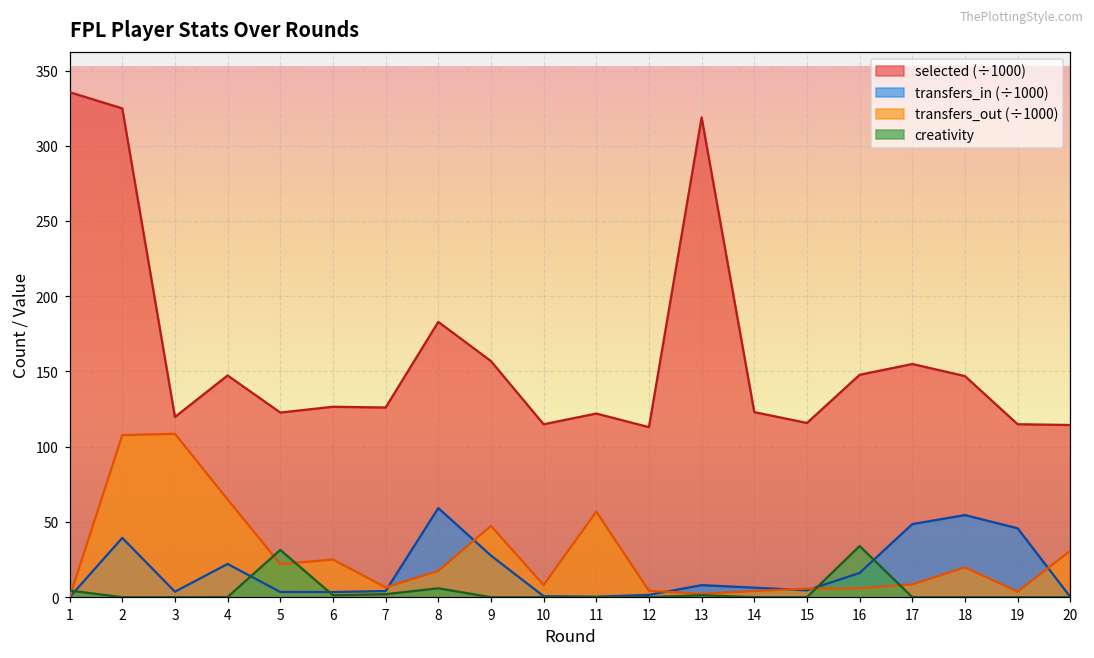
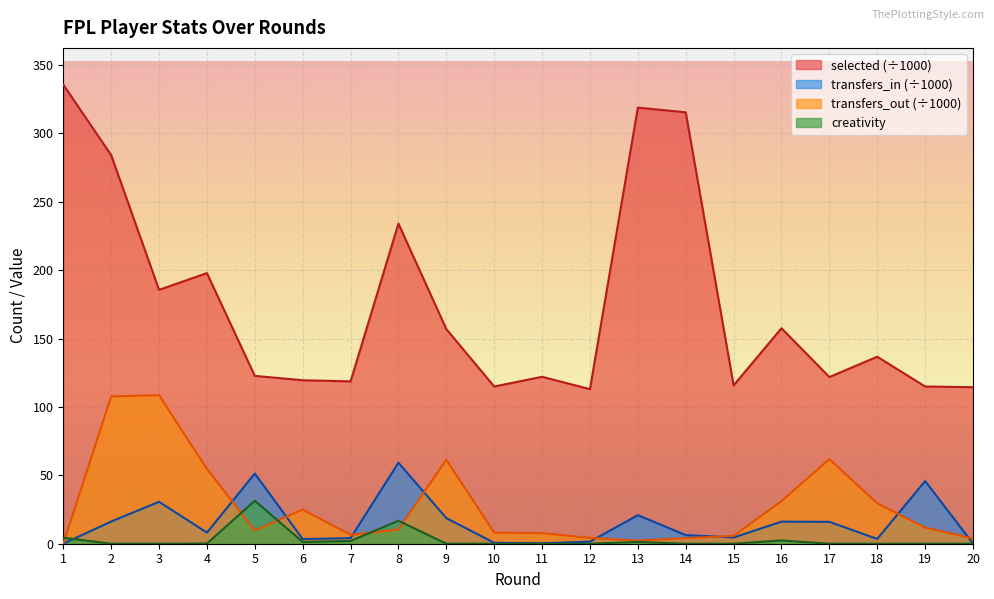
selected (÷1000), 2: 325 -> 284
transfers_in (÷1000), 2: 39 -> 16
selected (÷1000), 3: 120 -> 186
transfers_in (÷1000), 3: 4 -> 31
selected (÷1000), 4: 147 -> 198
transfers_in (÷1000), 4: 22 -> 8
transfers_out (÷1000), 4: 65 -> 55
transfers_in (÷1000), 5: 3 -> 51
transfers_out (÷1000), 5: 22 -> 10
selected (÷1000), 6: 127 -> 120
selected (÷1000), 7: 126 -> 119
selected (÷1000), 8: 183 -> 234
transfers_out (÷1000), 8: 17 -> 10
creativity, 8: 6 -> 17
transfers_in (÷1000), 9: 28 -> 19
transfers_out (÷1000), 9: 47 -> 61
transfers_out (÷1000), 11: 57 -> 8
transfers_in (÷1000), 13: 8 -> 21
selected (÷1000), 14: 123 -> 315
selected (÷1000), 16: 148 -> 158
transfers_out (÷1000), 16: 6 -> 31
creativity, 16: 34 -> 2
selected (÷1000), 17: 155 -> 122
transfers_in (÷1000), 17: 49 -> 16
transfers_out (÷1000), 17: 8 -> 62
selected (÷1000), 18: 147 -> 137
transfers_in (÷1000), 18: 55 -> 3
transfers_out (÷1000), 18: 20 -> 30
transfers_out (÷1000), 19: 4 -> 12
transfers_out (÷1000), 20: 31 -> 4
